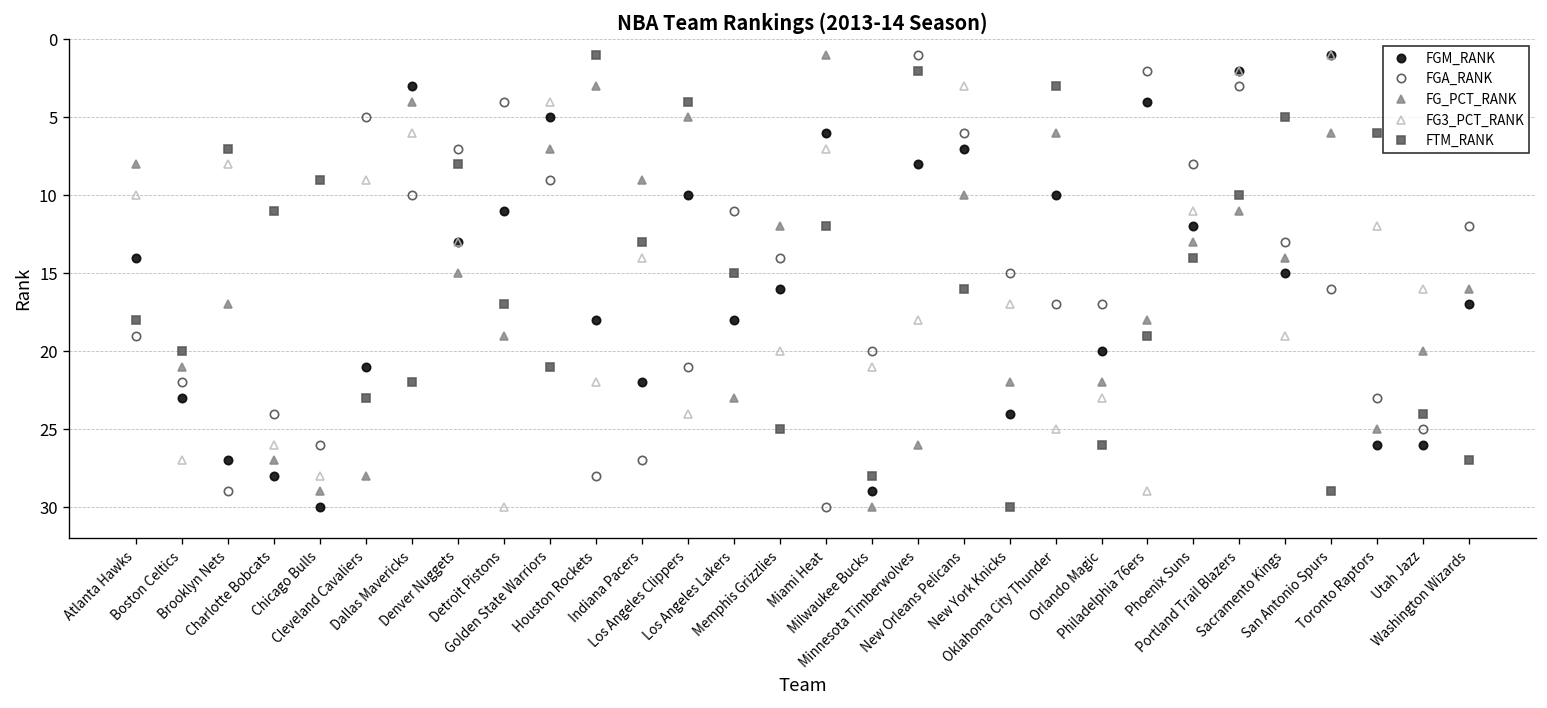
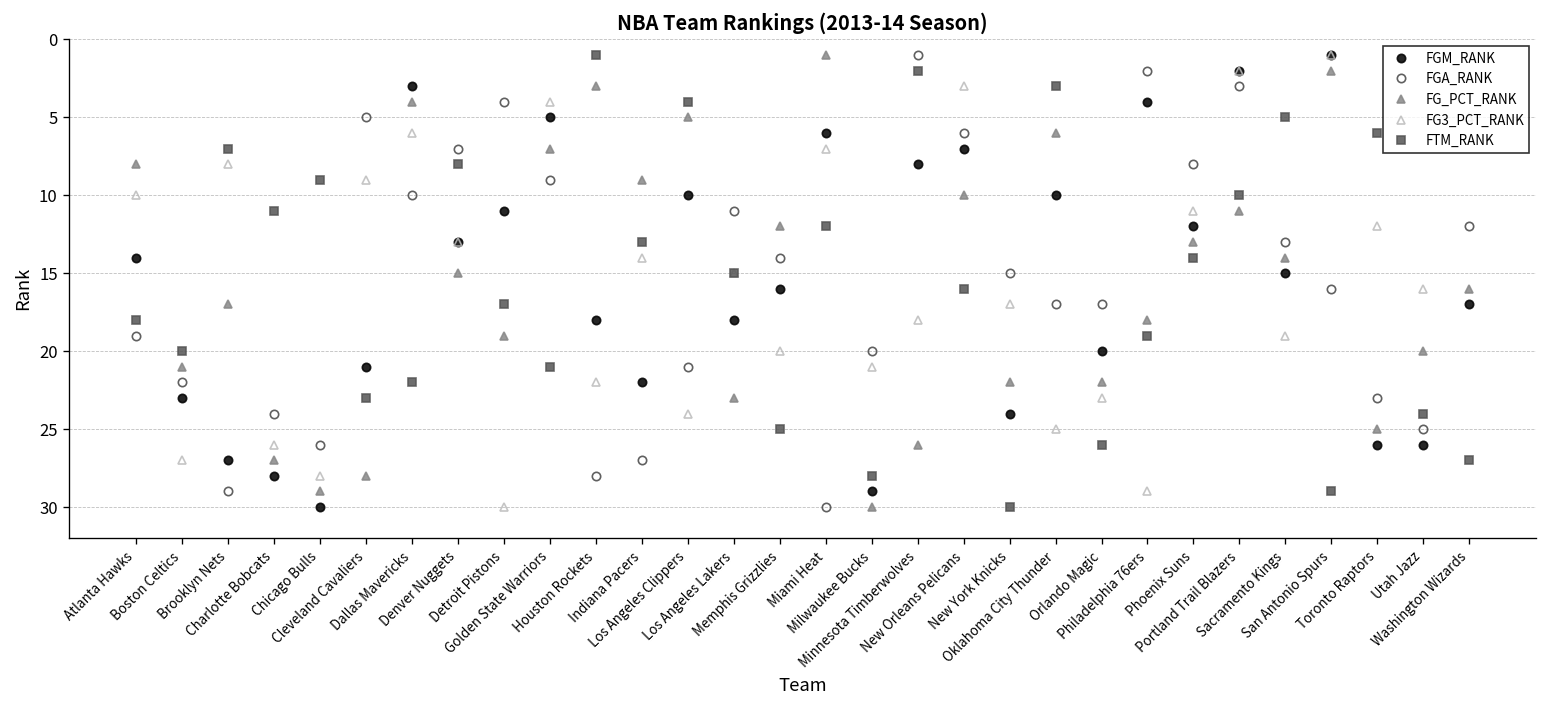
FG_PCT_RANK, San Antonio Spurs: 6 -> 2
